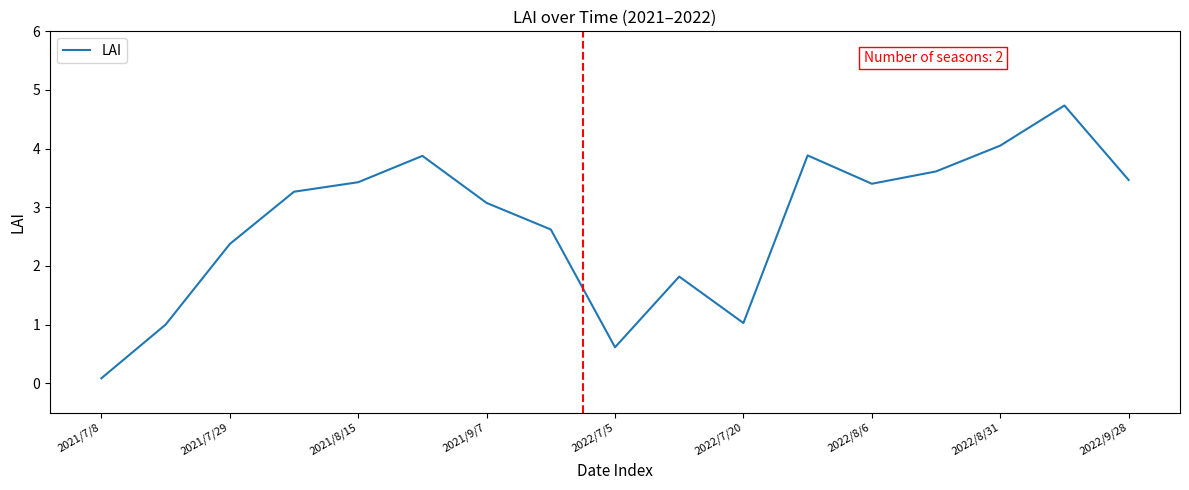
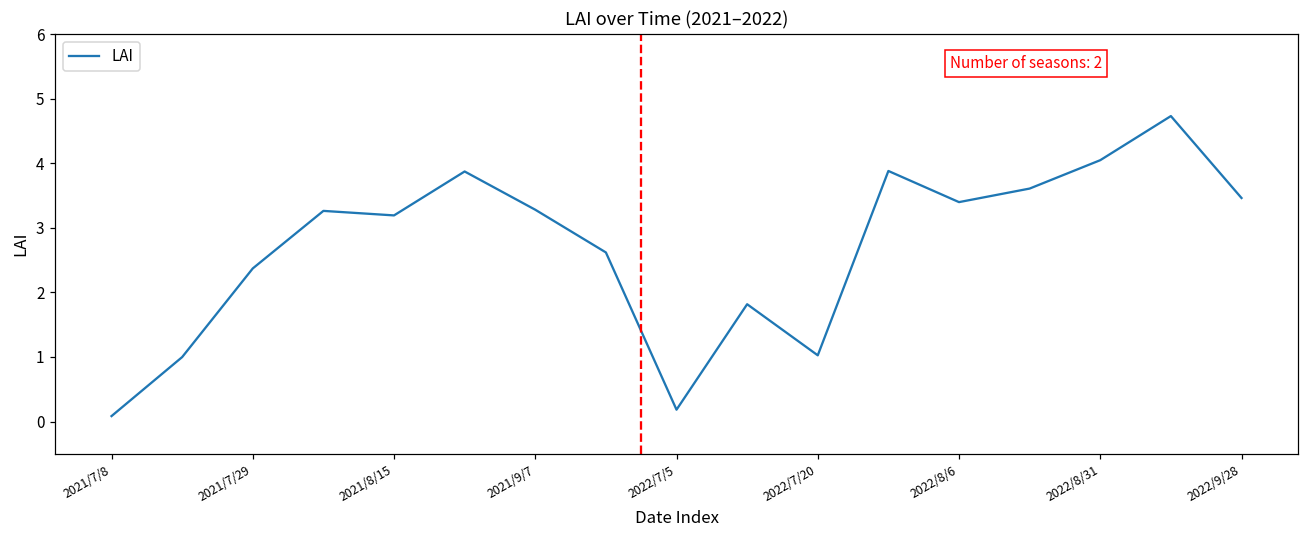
2021/8/15: 3.4 -> 3.2
2021/9/7: 3.1 -> 3.3
2022/7/5: 0.6 -> 0.2
